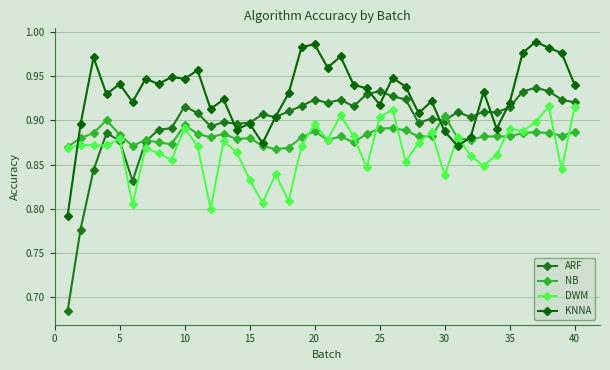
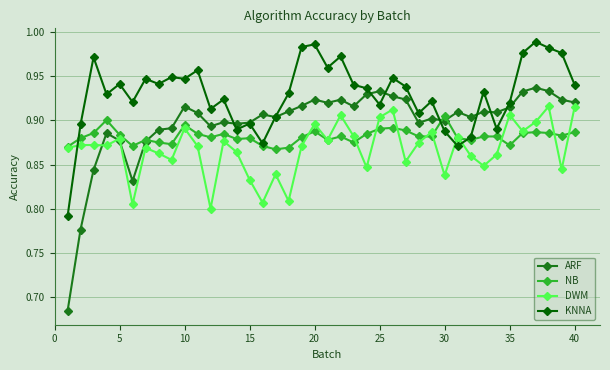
NB, 35: 0.88 -> 0.87
DWM, 35: 0.89 -> 0.91
